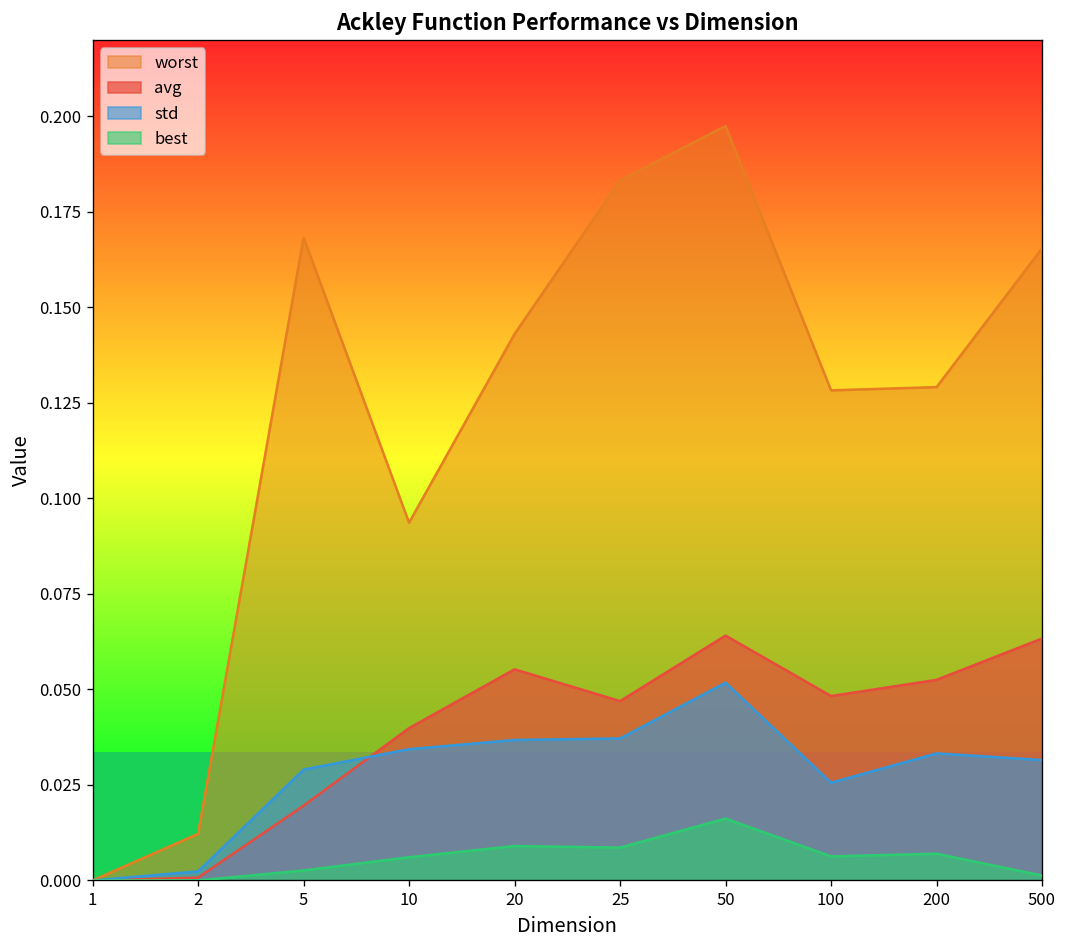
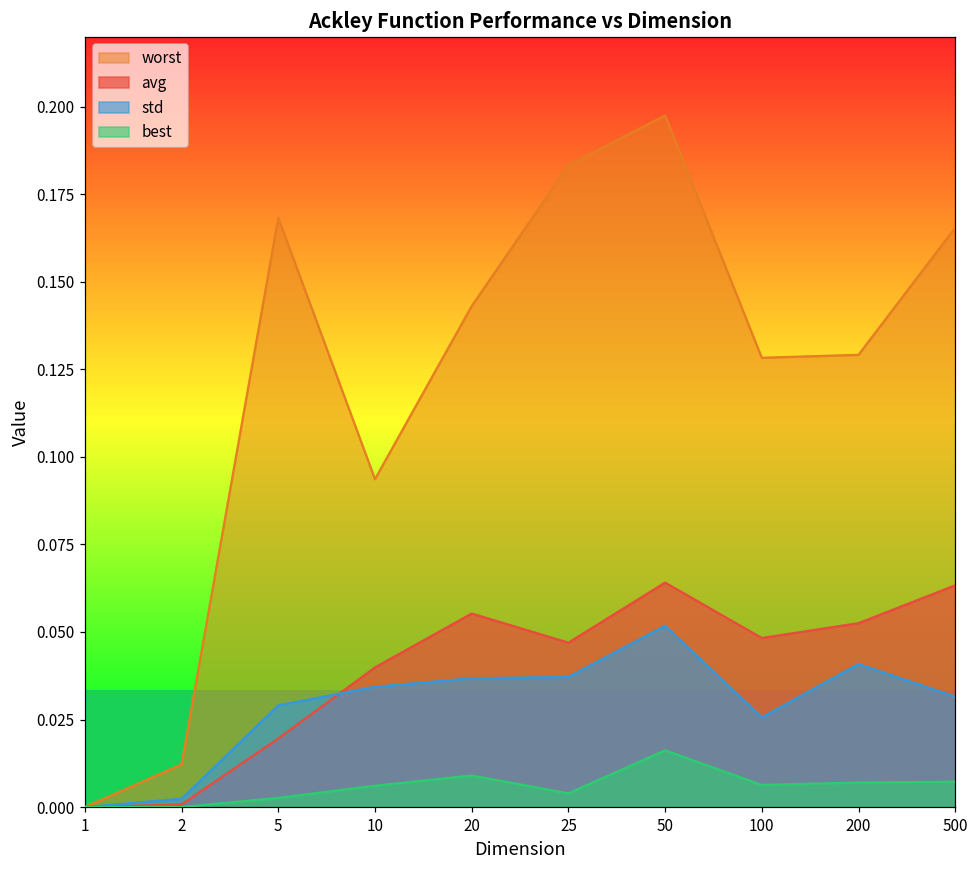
best, 25: 0.009 -> 0.004
std, 200: 0.033 -> 0.041
best, 500: 0.001 -> 0.007
